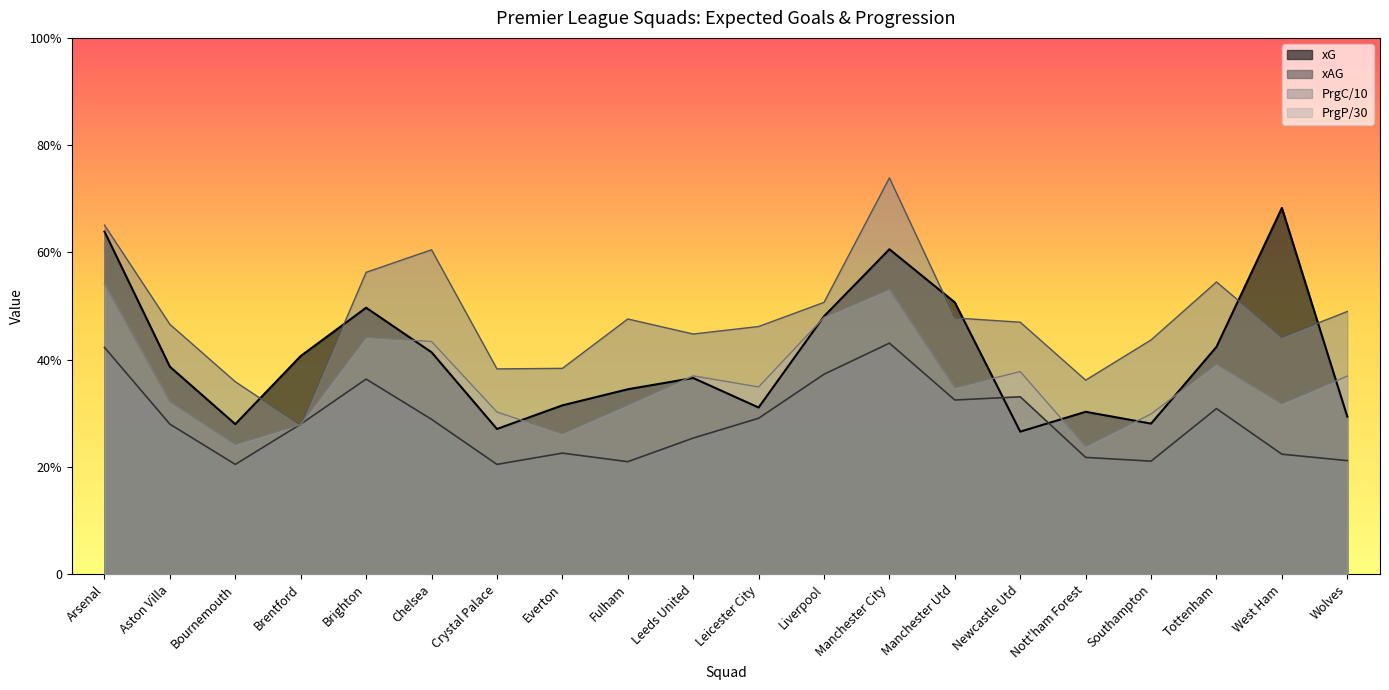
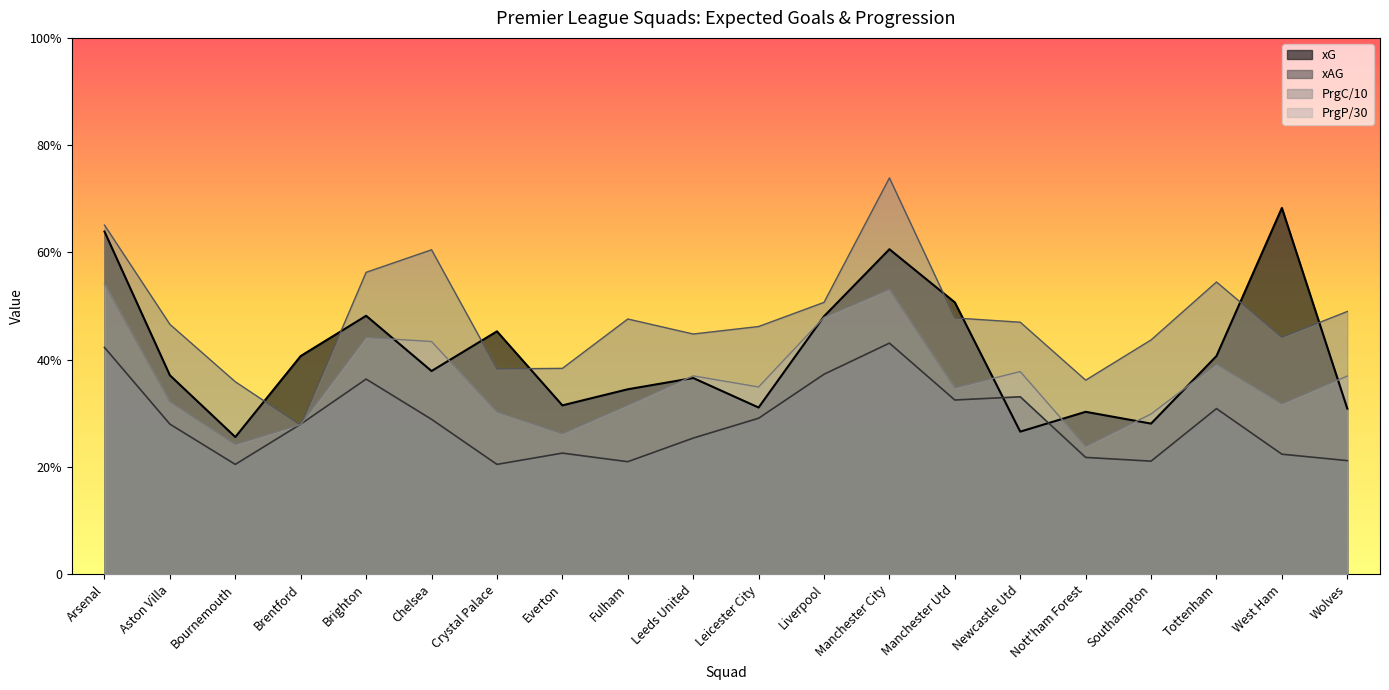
xG, Aston Villa: 39% -> 37%
xG, Bournemouth: 28% -> 26%
xG, Brighton: 50% -> 48%
xG, Chelsea: 41% -> 38%
xG, Crystal Palace: 27% -> 45%
xG, Tottenham: 42% -> 41%
xG, Wolves: 29% -> 31%
